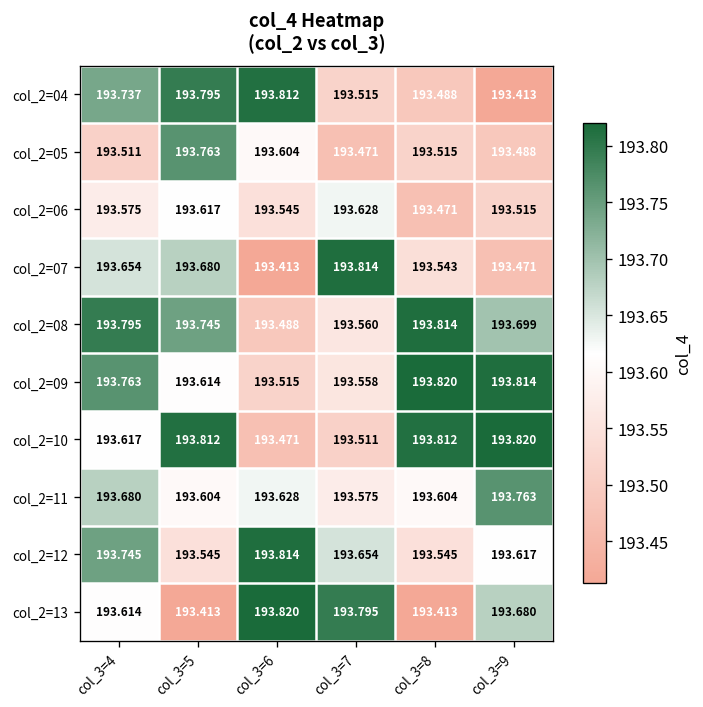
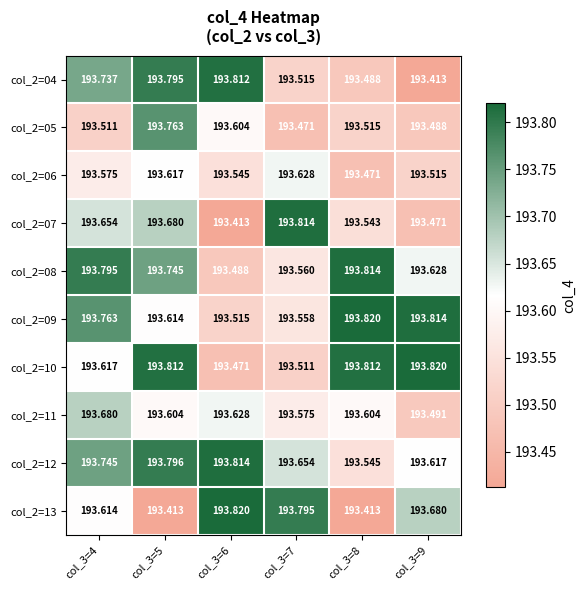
col_2=08, col_3=9: 193.699 -> 193.628
col_2=11, col_3=9: 193.763 -> 193.491
col_2=12, col_3=5: 193.545 -> 193.796
